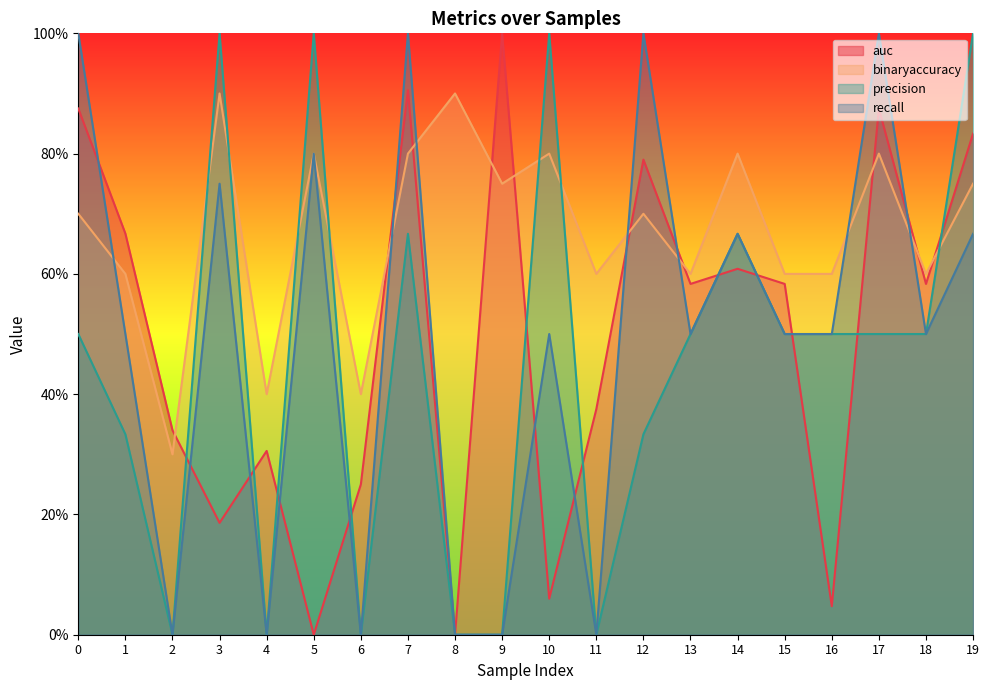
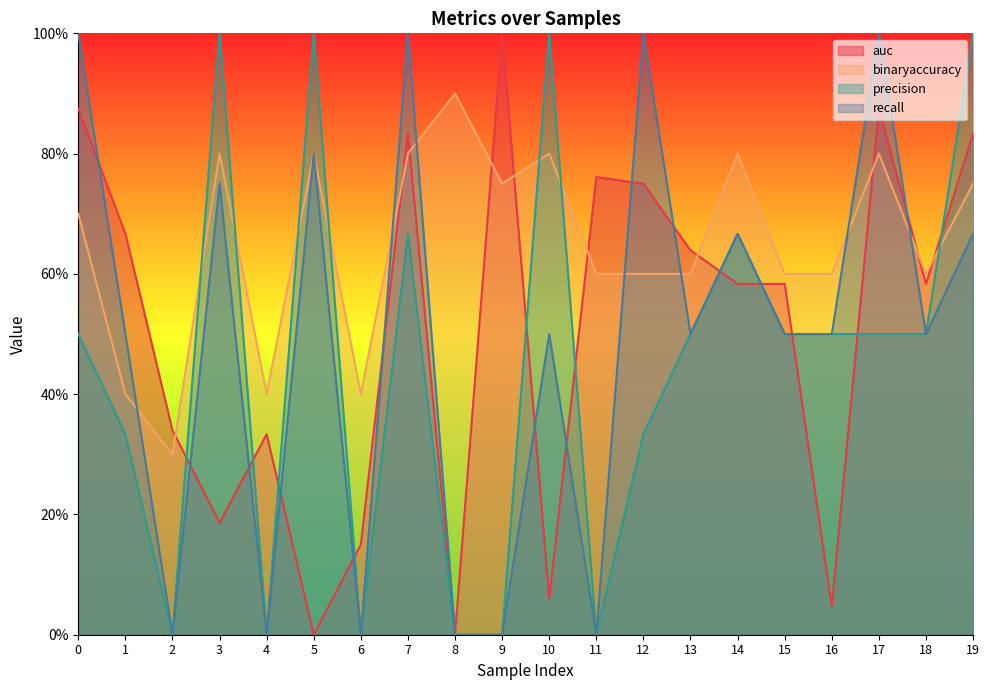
binaryaccuracy, 1: 60% -> 40%
binaryaccuracy, 3: 90% -> 80%
auc, 4: 31% -> 33%
auc, 6: 25% -> 15%
auc, 7: 91% -> 83%
auc, 11: 38% -> 76%
auc, 12: 79% -> 75%
binaryaccuracy, 12: 70% -> 60%
auc, 13: 58% -> 64%
auc, 14: 61% -> 58%
